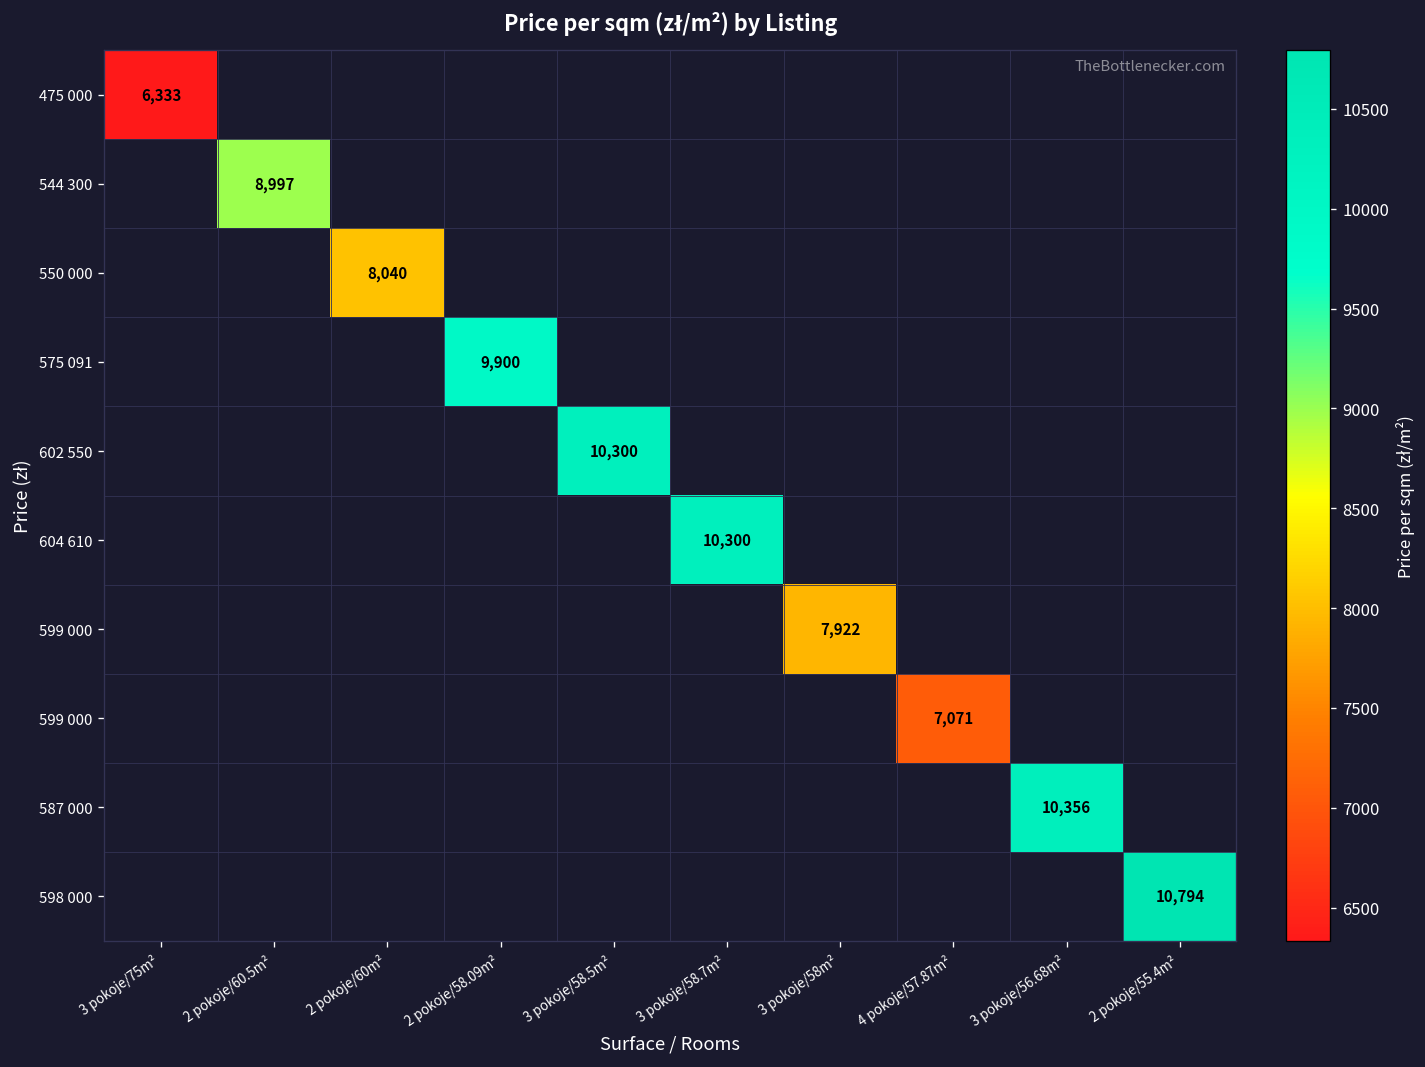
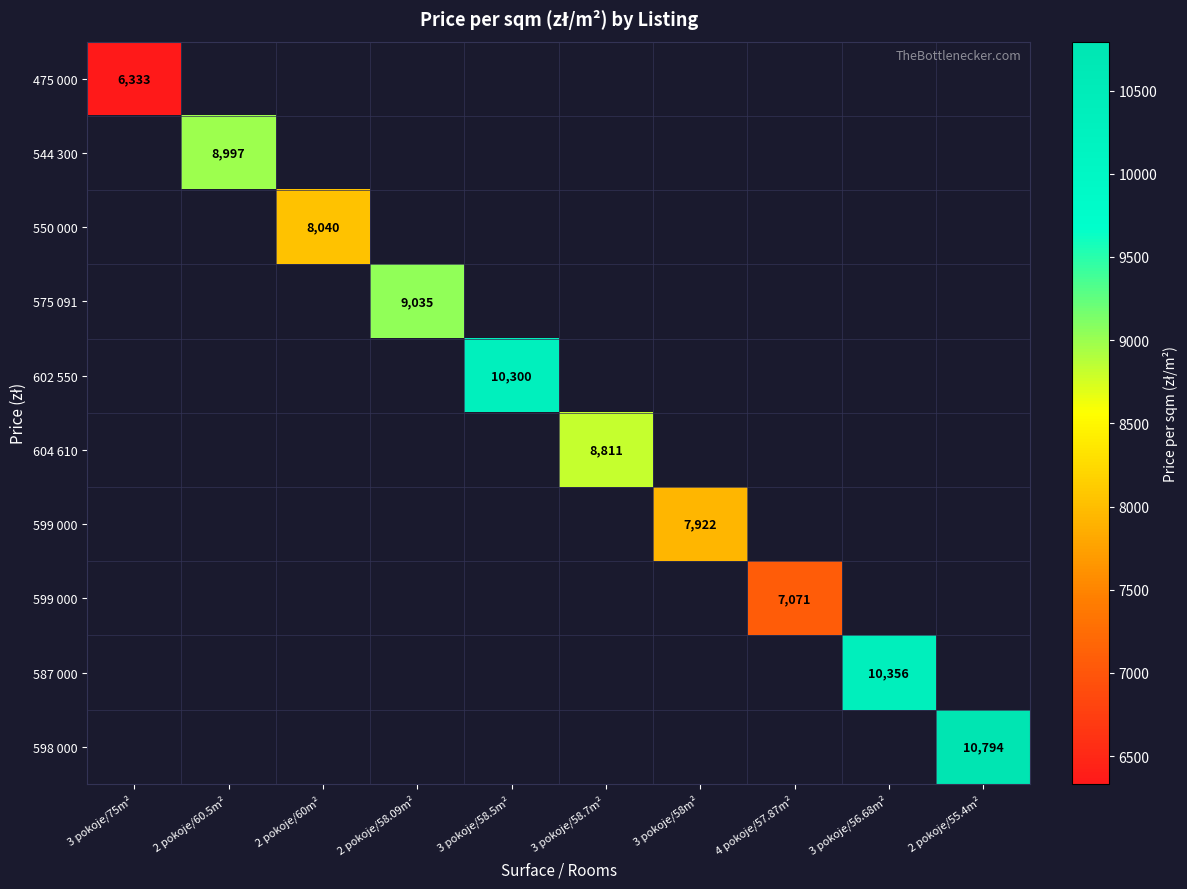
575 091, 2 pokoje/58.09m²: 9,900 -> 9,035
604 610, 3 pokoje/58.7m²: 10,300 -> 8,811
